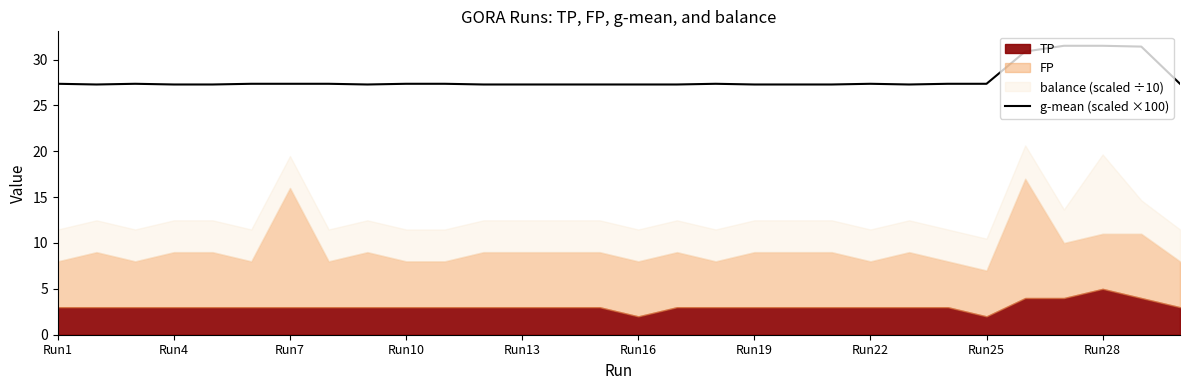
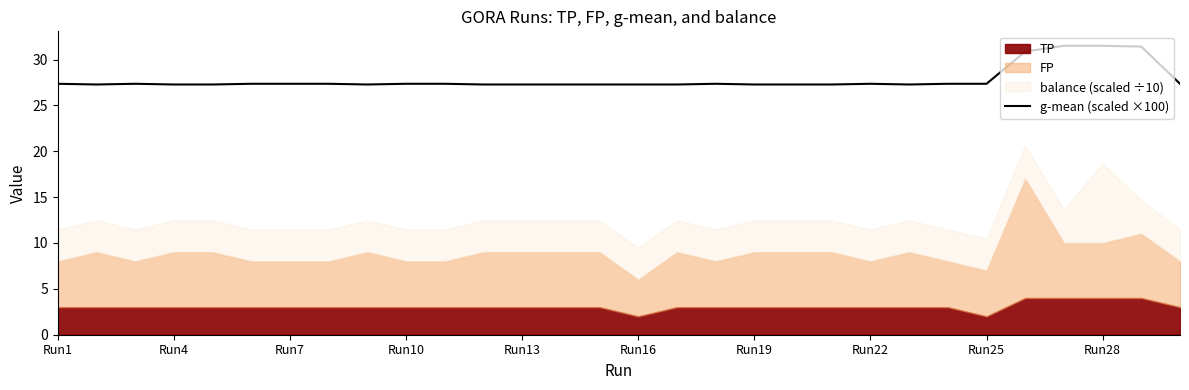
FP, Run7: 13 -> 5
FP, Run16: 6 -> 4
TP, Run28: 5 -> 4
